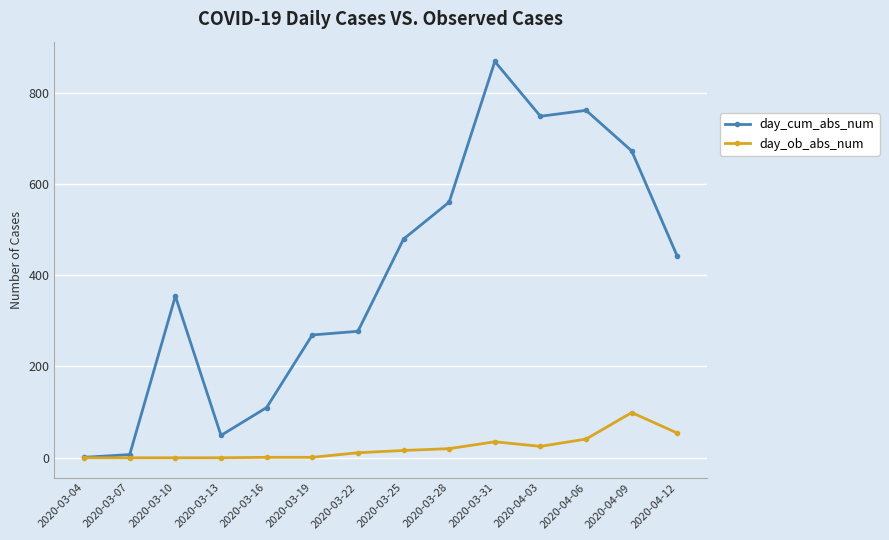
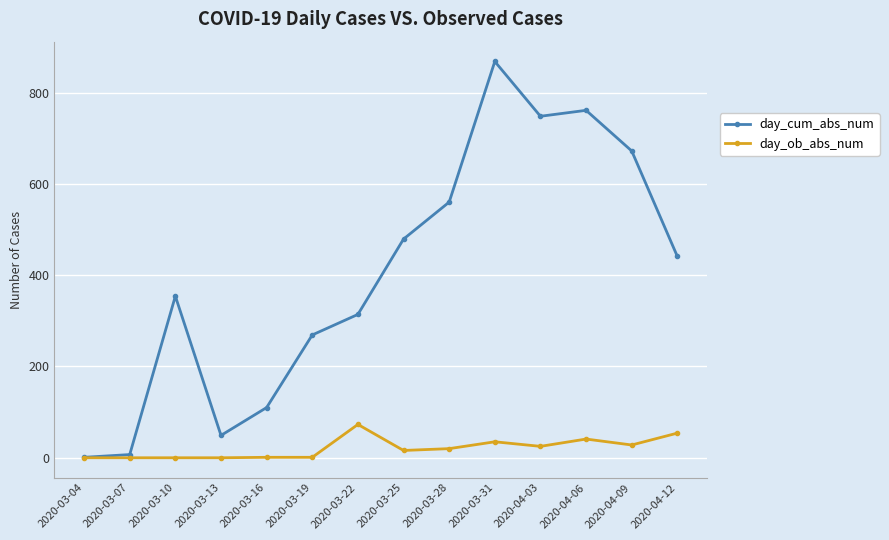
day_cum_abs_num, 2020-03-22: 280 -> 310
day_ob_abs_num, 2020-03-22: 10 -> 70
day_ob_abs_num, 2020-04-09: 100 -> 30
